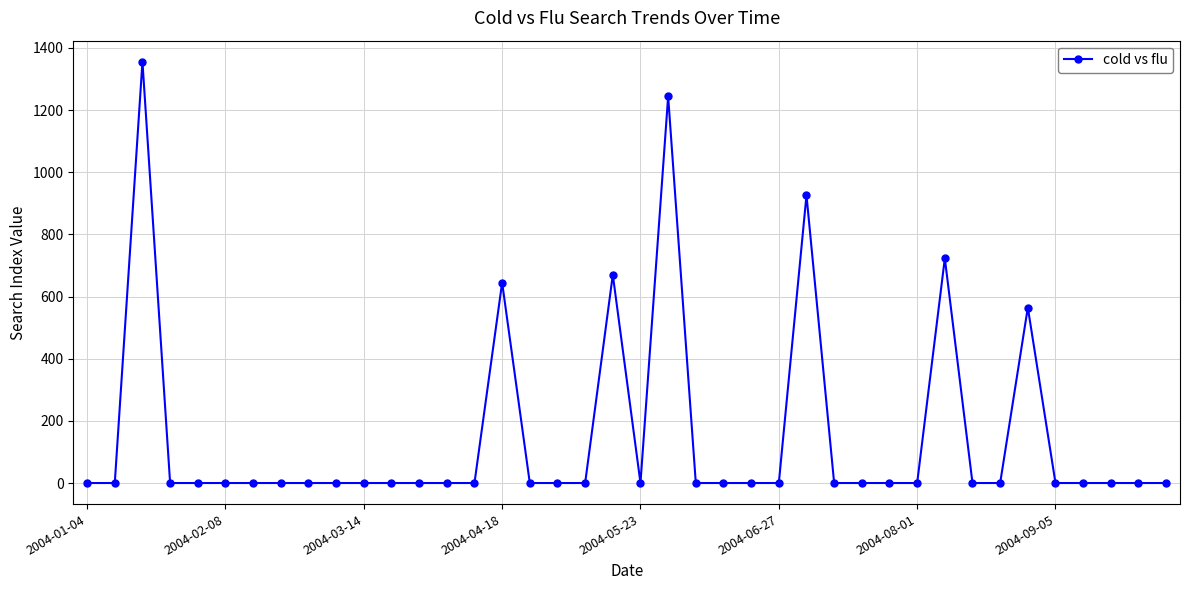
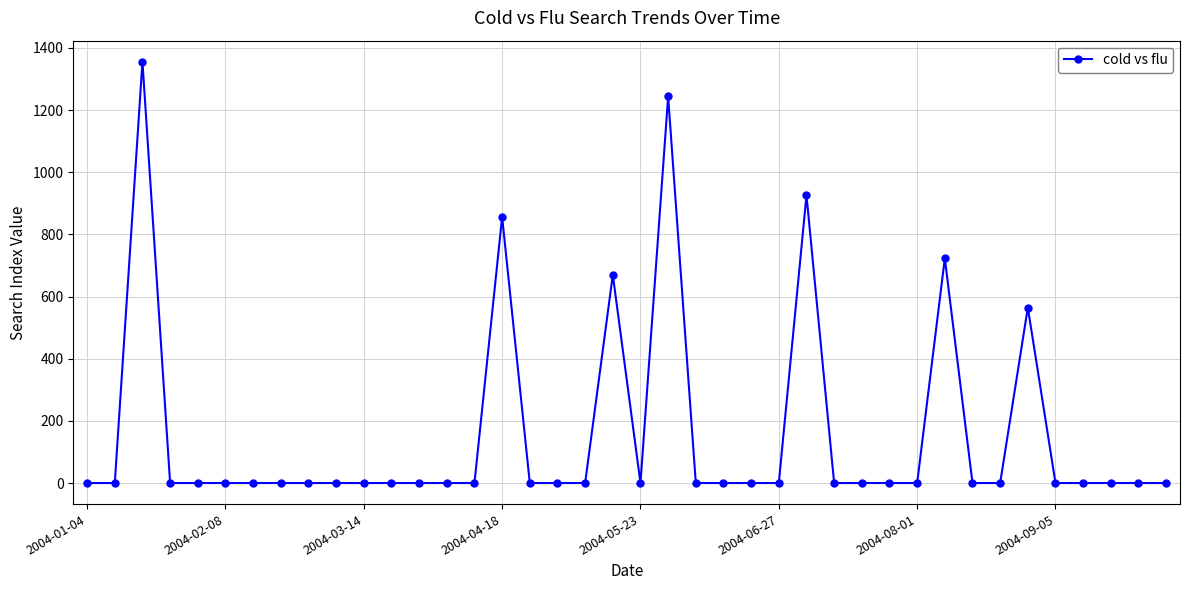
2004-04-18: 640 -> 860
